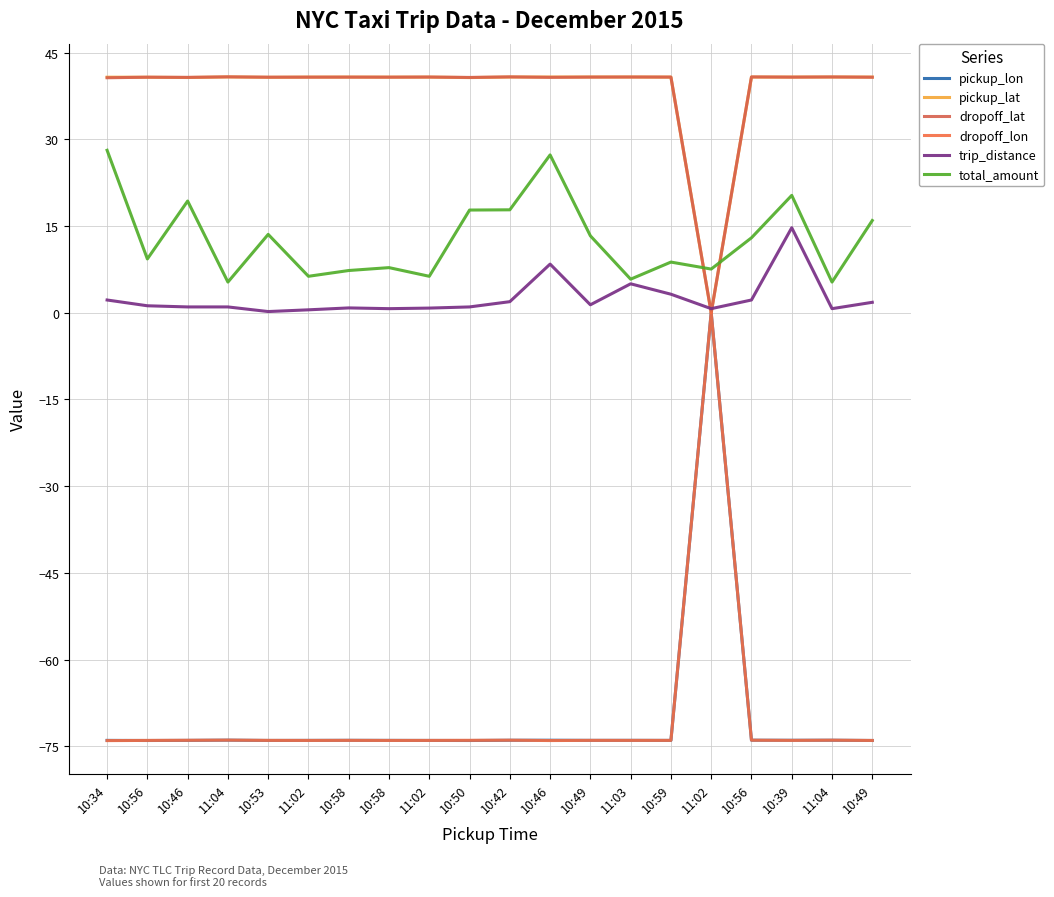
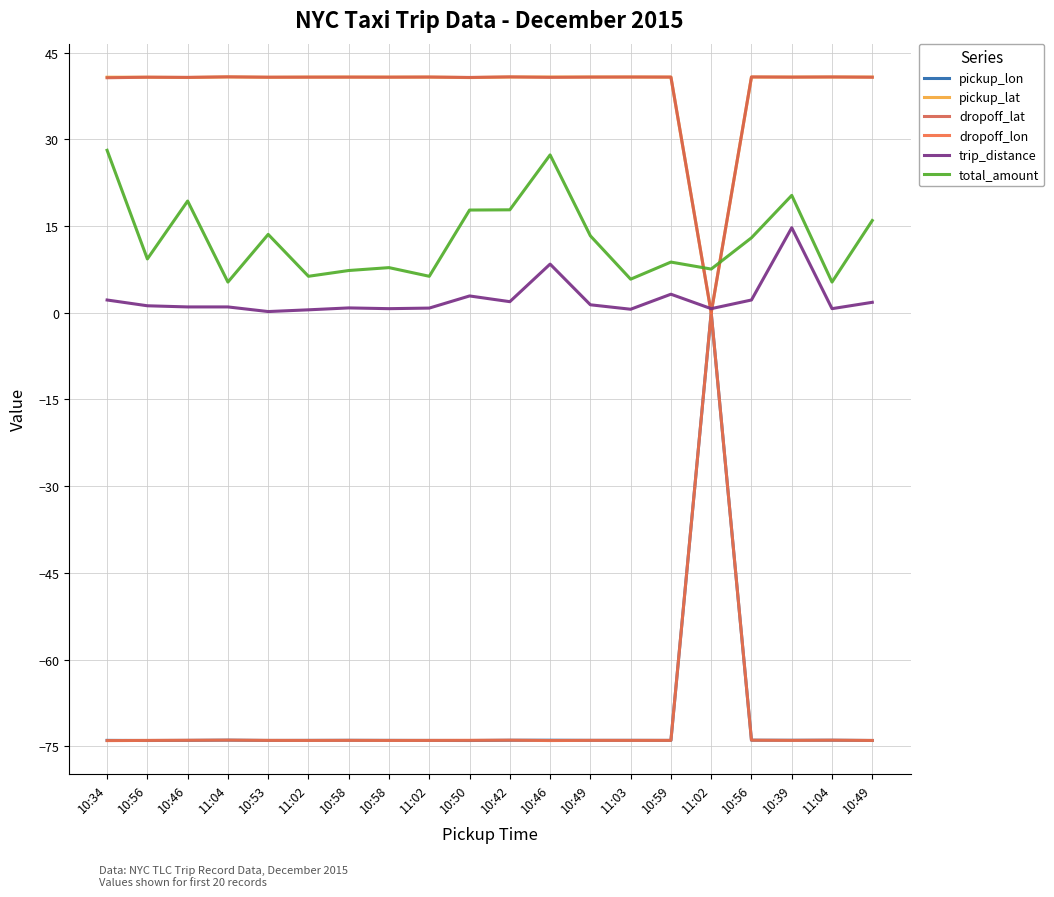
trip_distance, 10:50: 1 -> 3
trip_distance, 11:03: 5 -> 1
